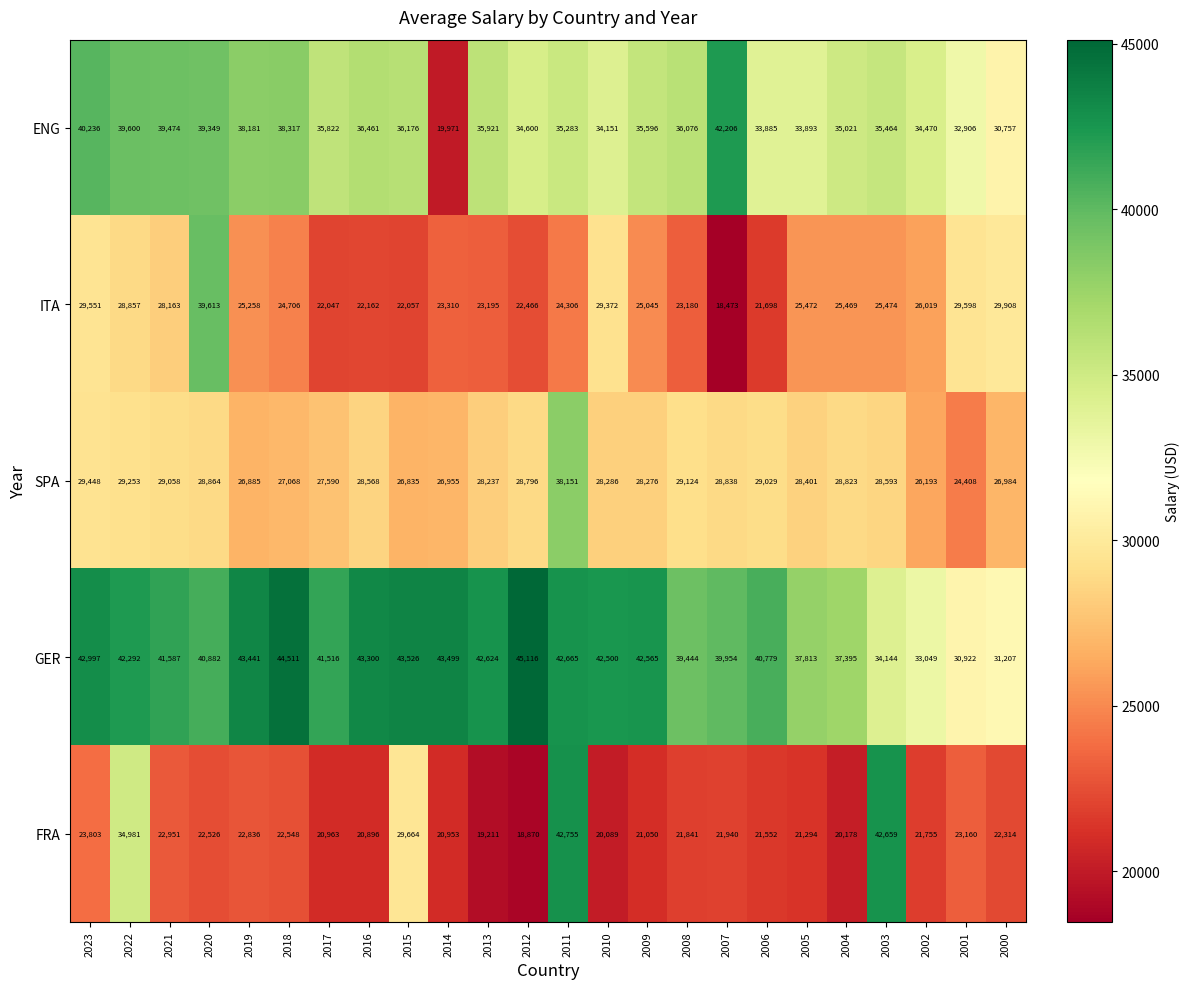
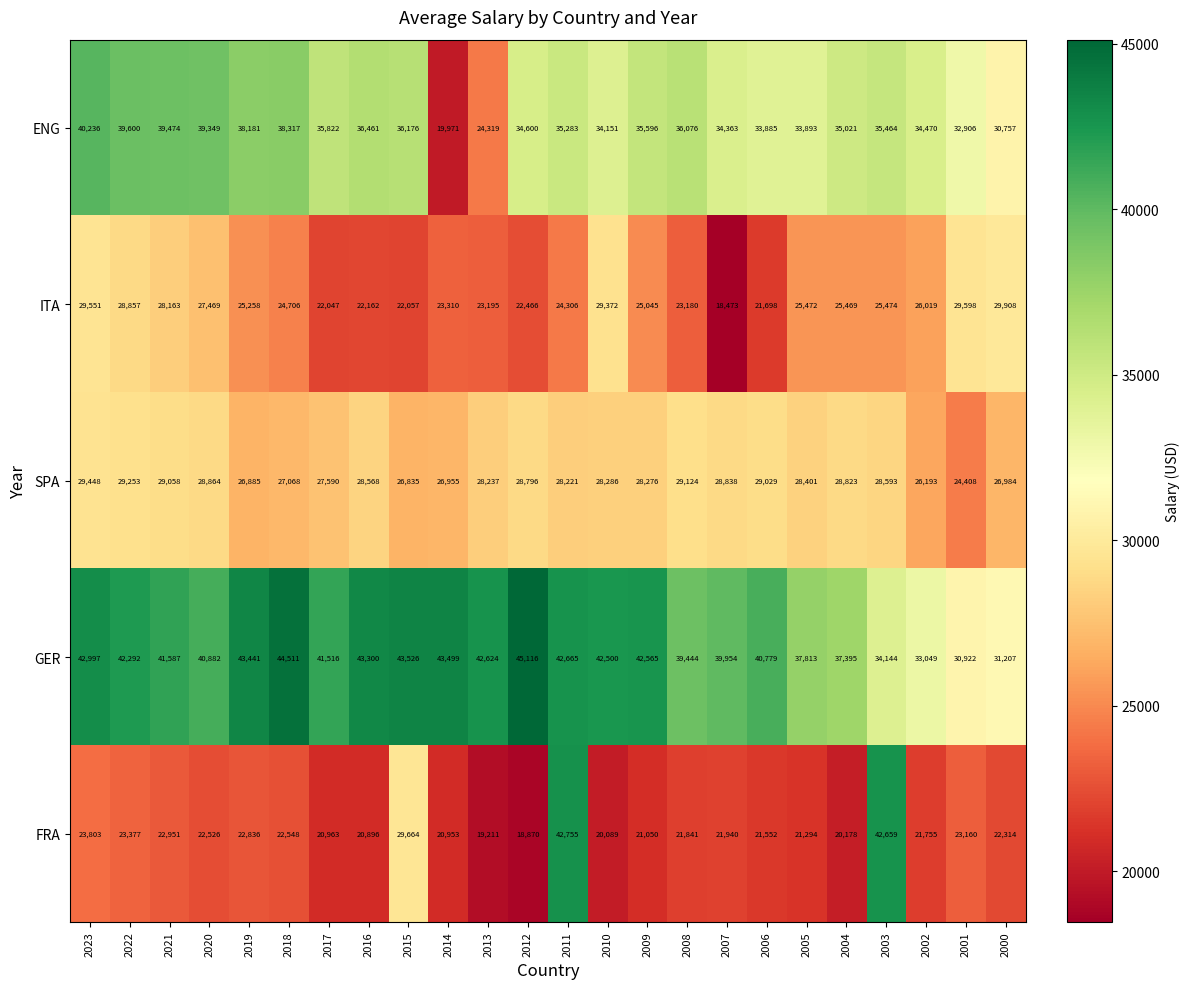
ENG, 2013: 35,921 -> 24,319
ENG, 2007: 42,206 -> 34,363
ITA, 2020: 39,613 -> 27,469
SPA, 2011: 38,151 -> 28,221
FRA, 2022: 34,981 -> 23,377
